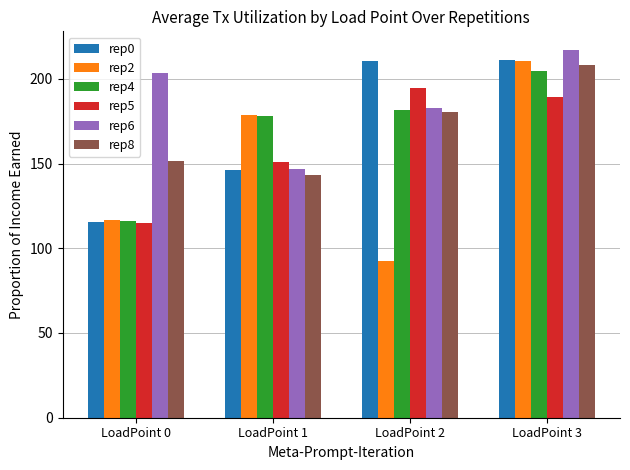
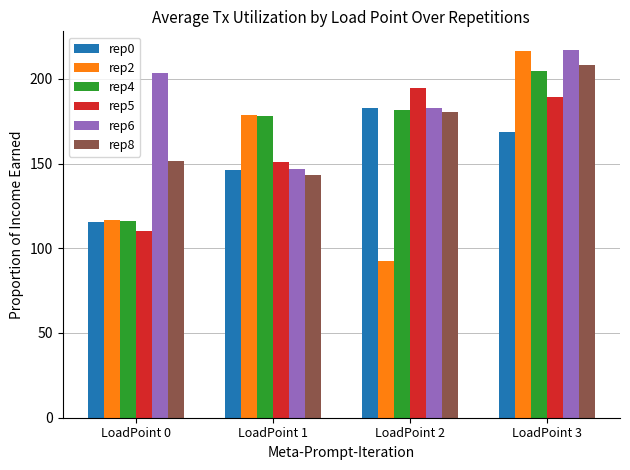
rep5, LoadPoint 0: 115 -> 110
rep0, LoadPoint 2: 211 -> 183
rep0, LoadPoint 3: 211 -> 169
rep2, LoadPoint 3: 210 -> 216
